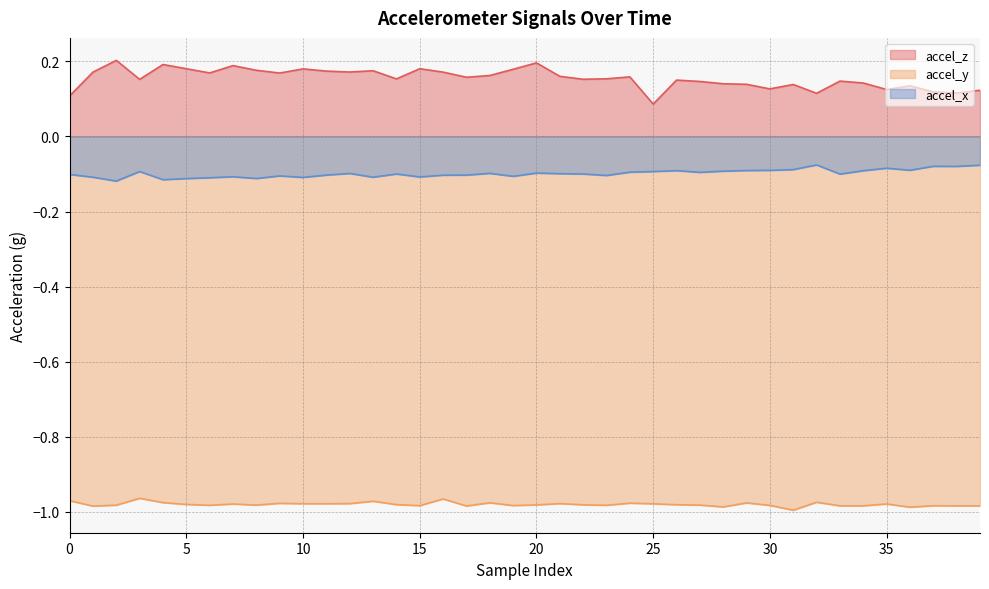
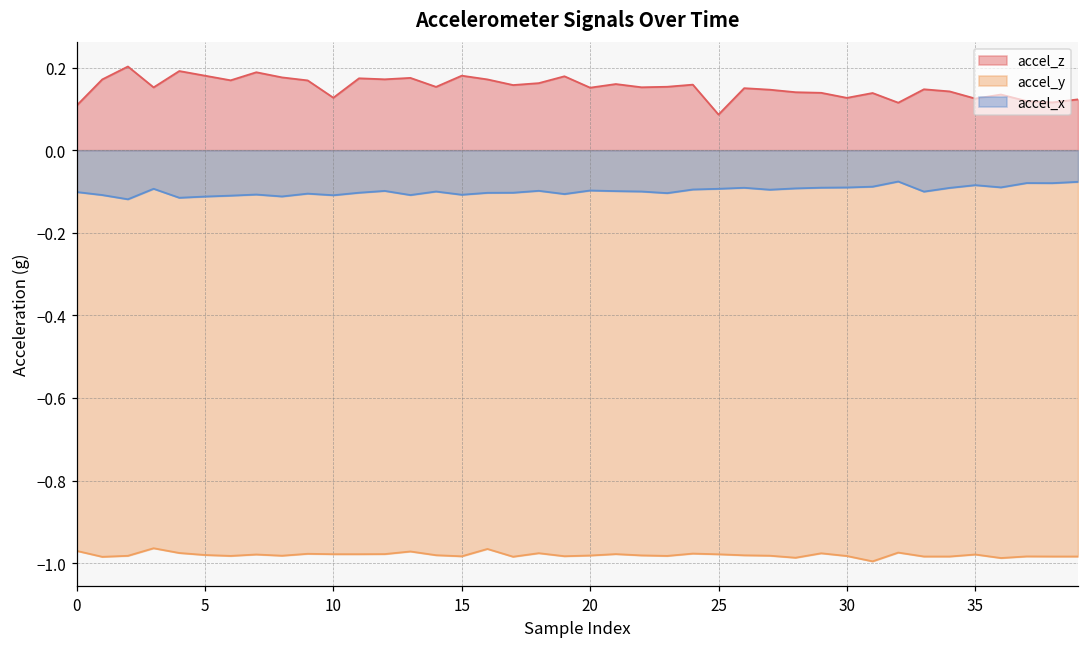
accel_z, 10: 0.18 -> 0.13
accel_z, 20: 0.20 -> 0.15
